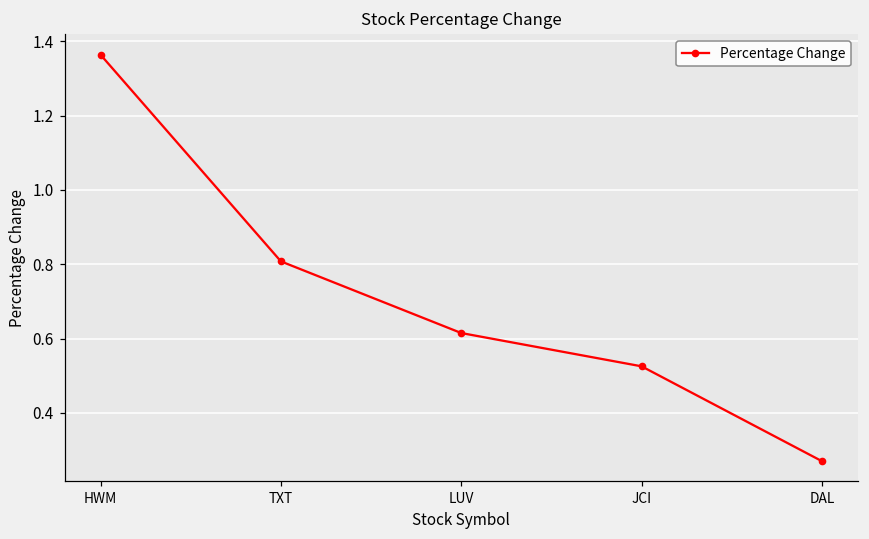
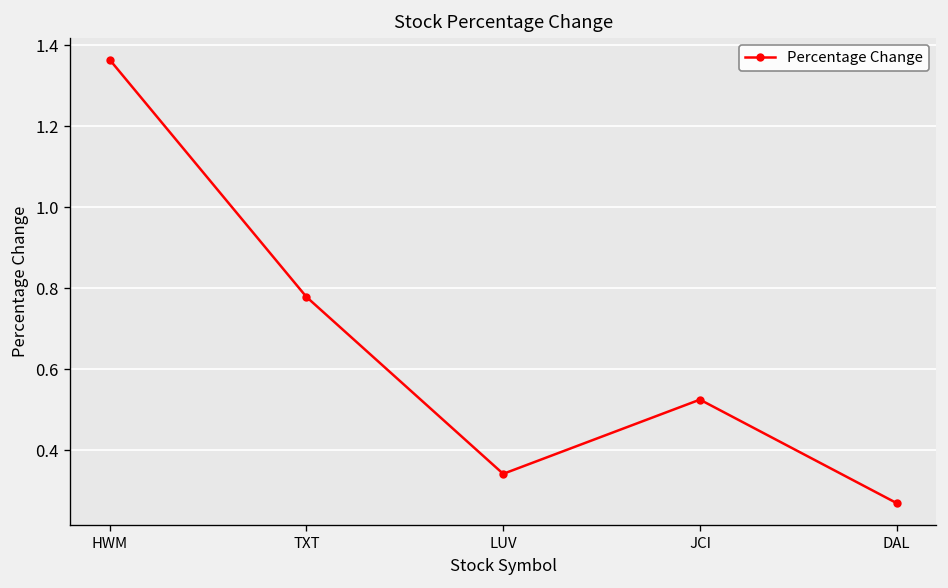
TXT: 0.81 -> 0.78
LUV: 0.61 -> 0.34
